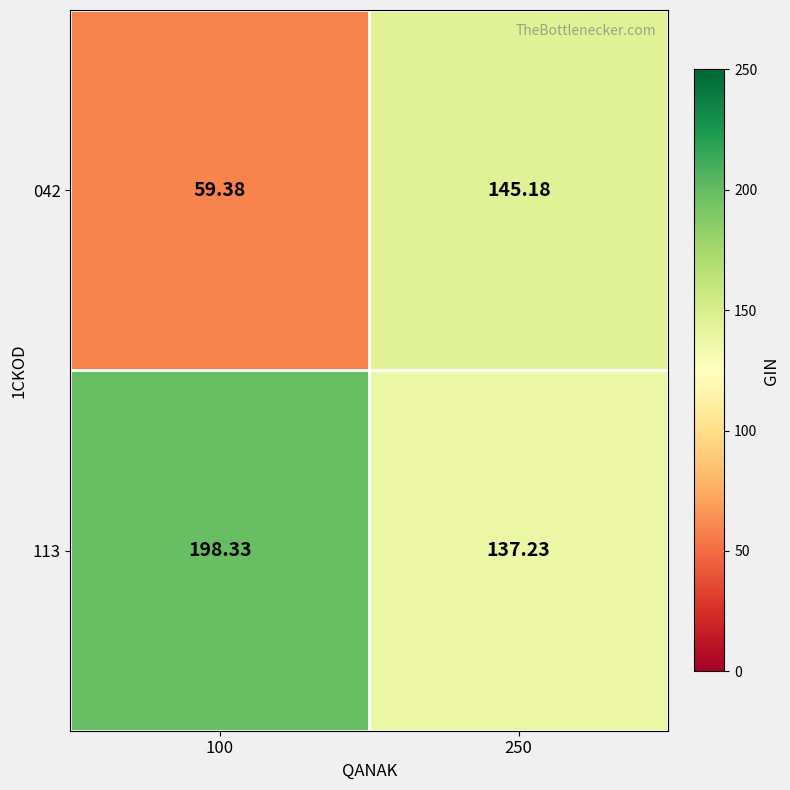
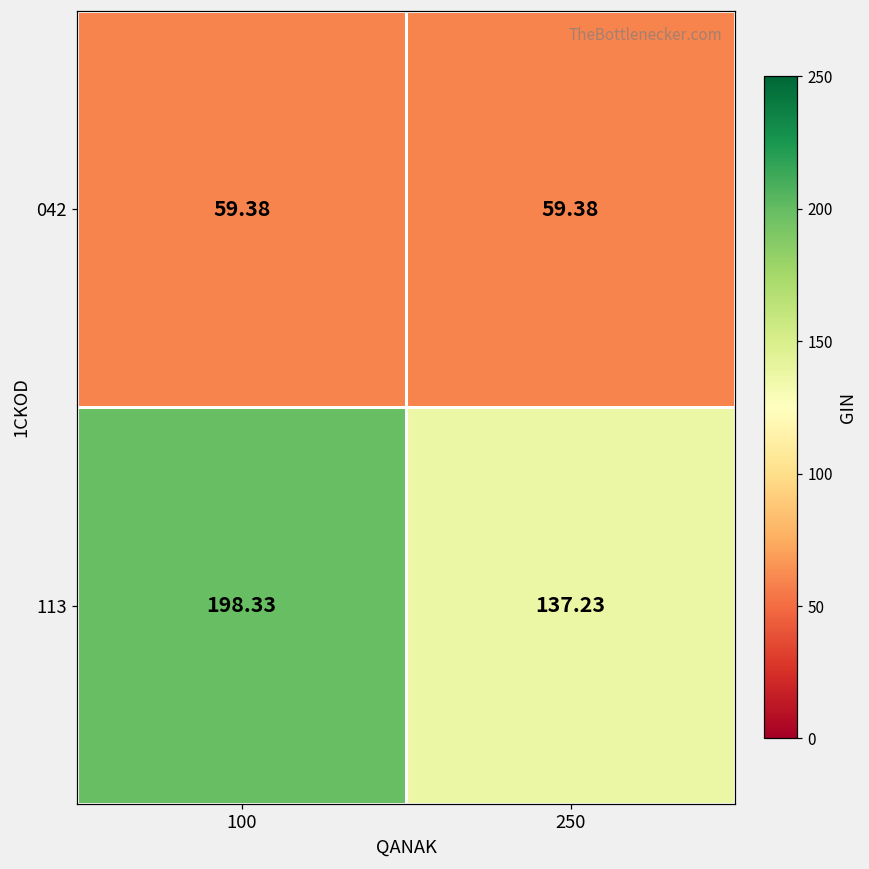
042, 250: 145.18 -> 59.38
